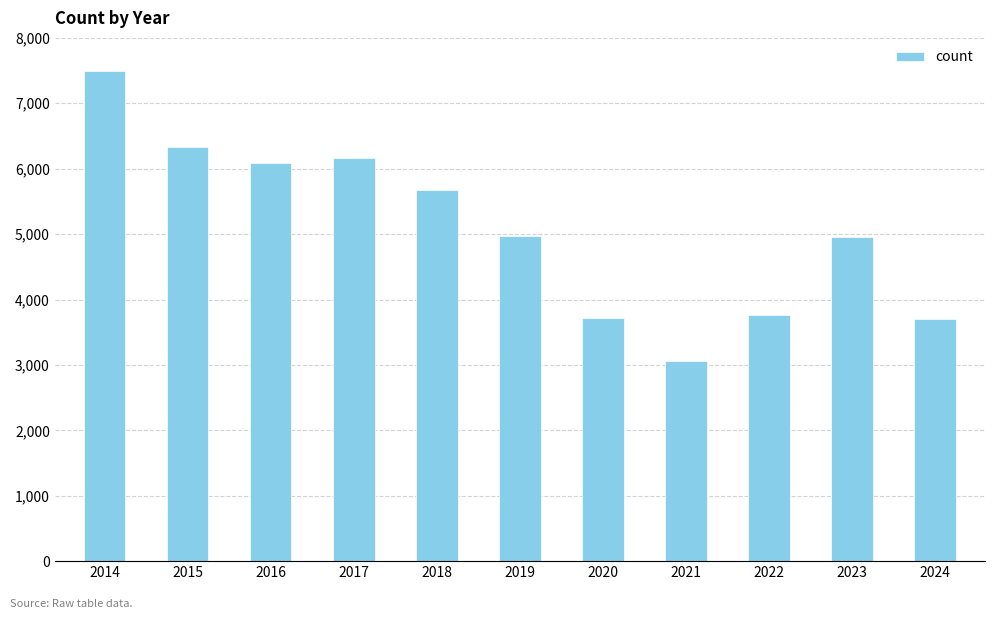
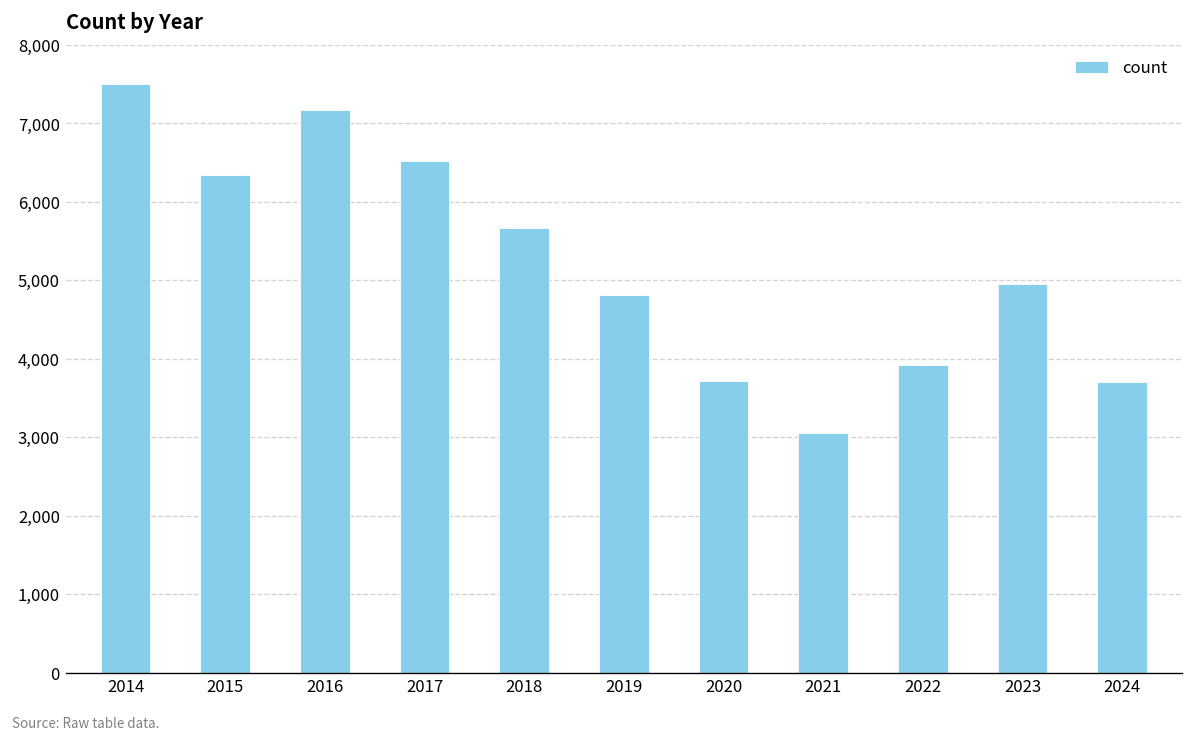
2016: 6,100 -> 7,200
2017: 6,200 -> 6,500
2019: 5,000 -> 4,800
2022: 3,800 -> 3,900
